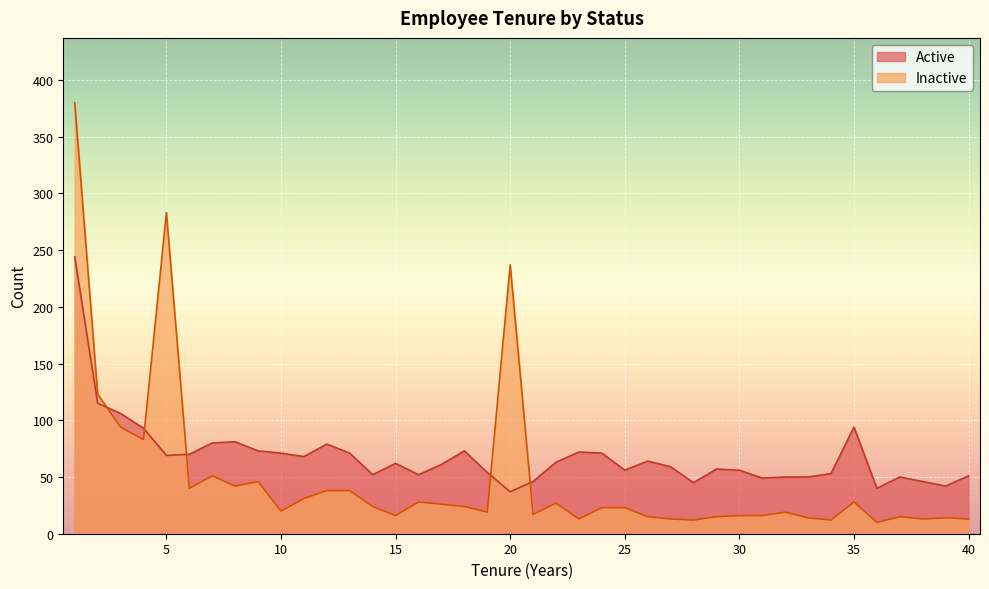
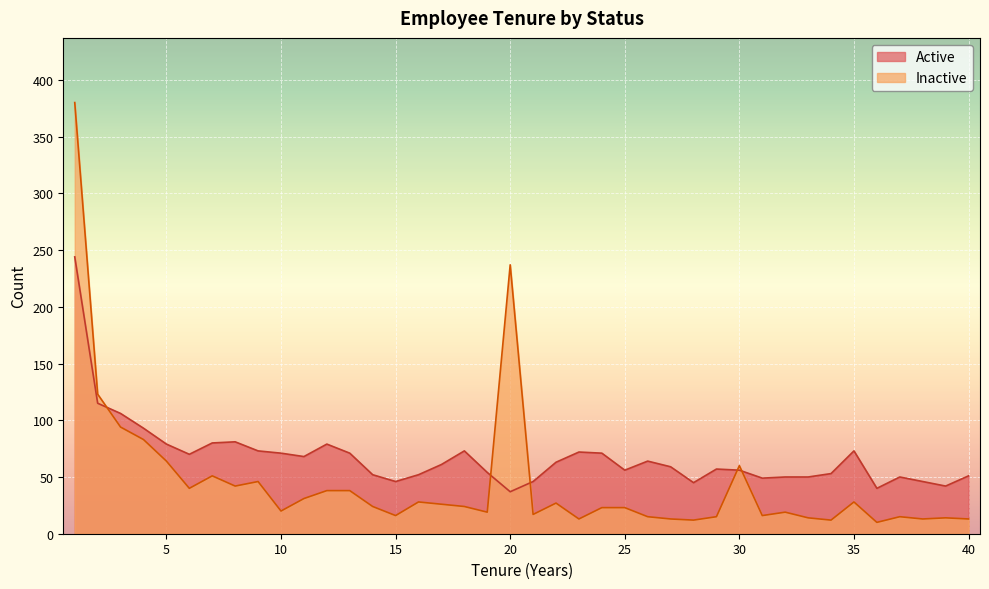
Active, 5: 69 -> 79
Inactive, 5: 283 -> 64
Active, 15: 62 -> 46
Inactive, 30: 16 -> 60
Active, 35: 94 -> 73
